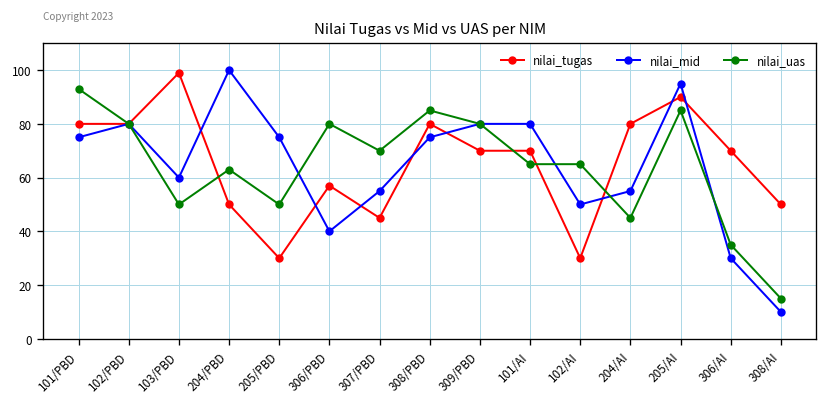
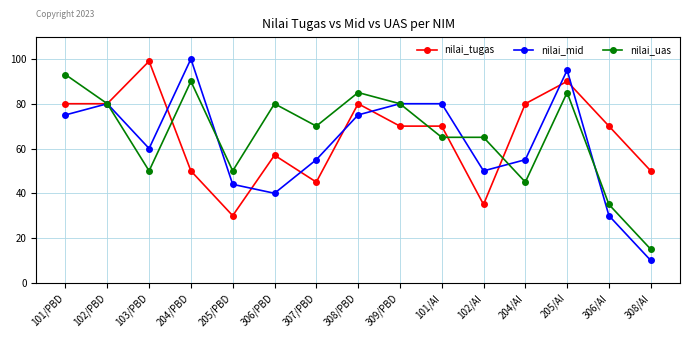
nilai_uas, 204/PBD: 63 -> 90
nilai_mid, 205/PBD: 75 -> 44
nilai_tugas, 102/AI: 30 -> 35
